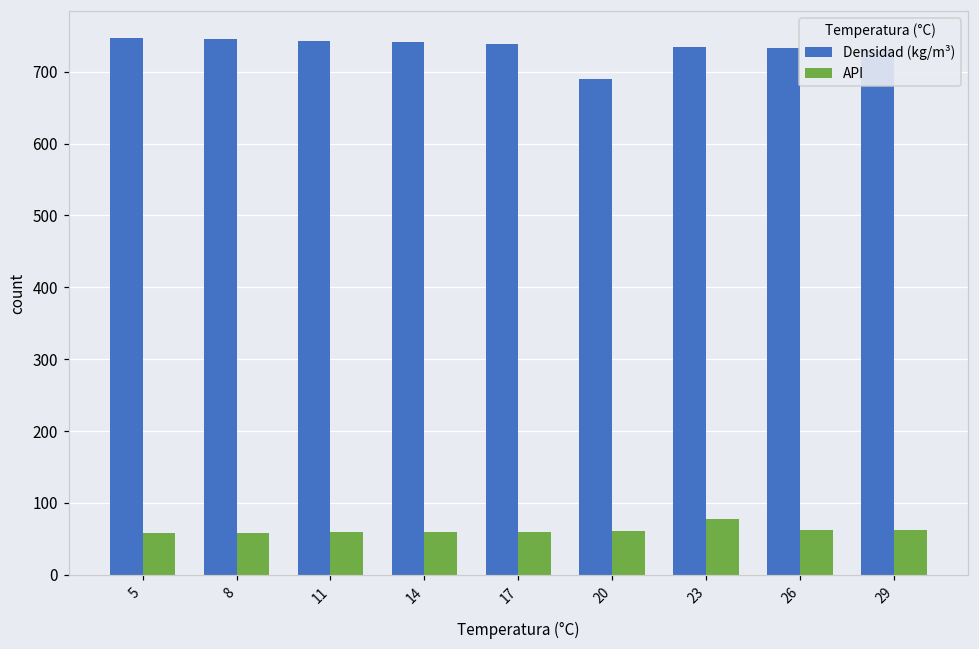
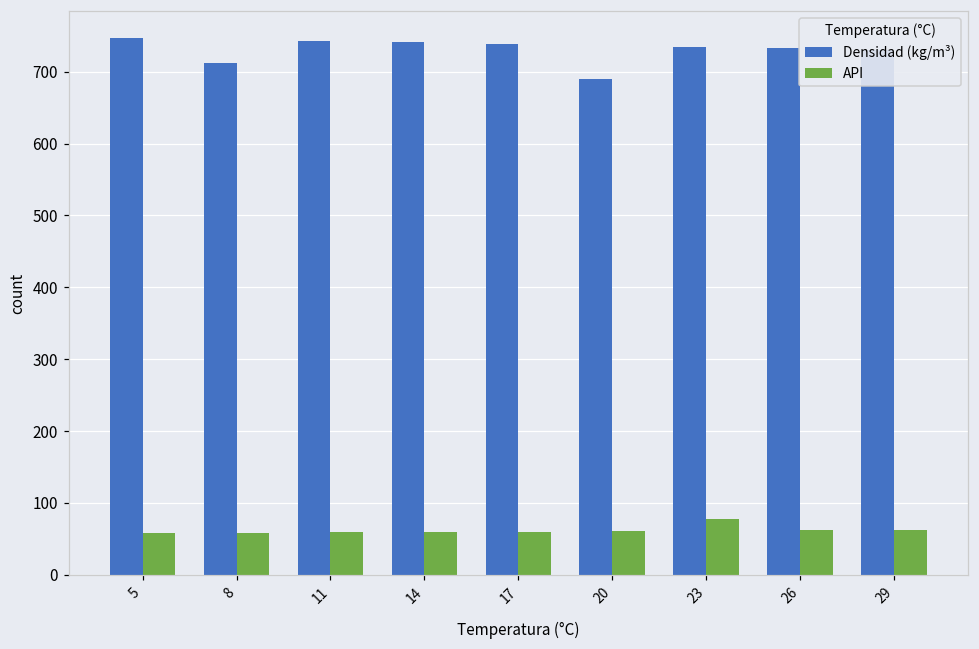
Densidad (kg/m³), 8: 740 -> 710
